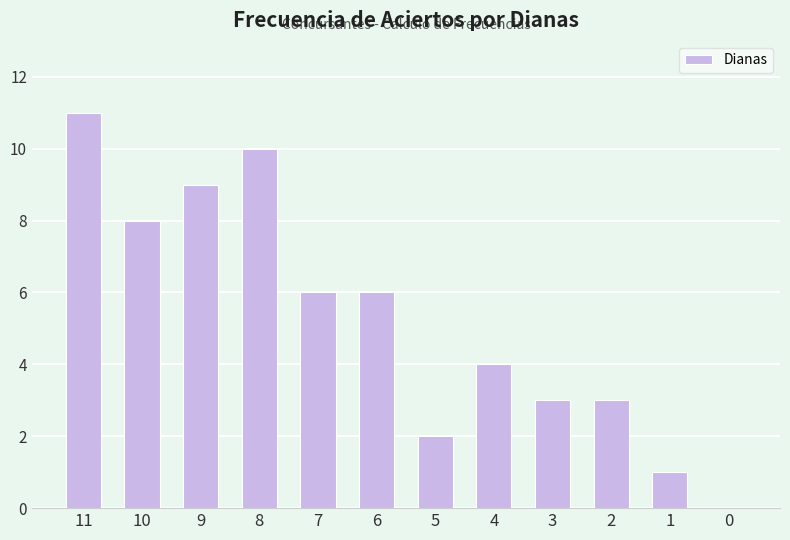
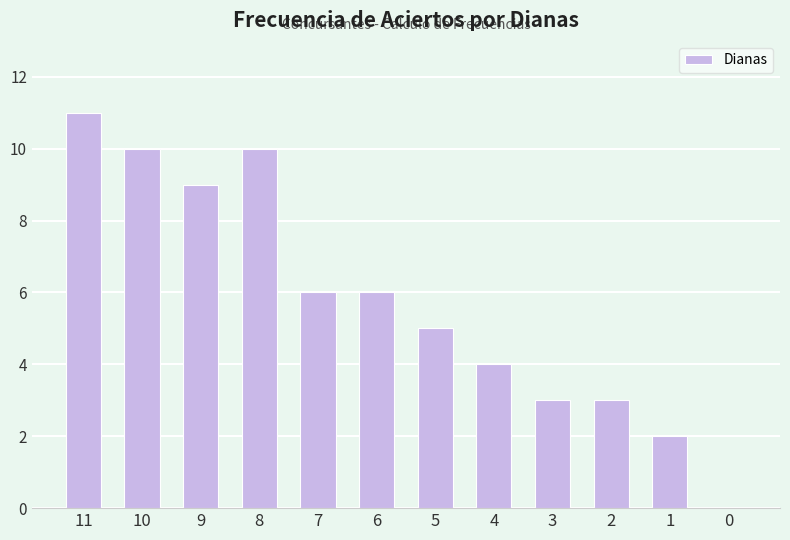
10: 8 -> 10
5: 2 -> 5
1: 1 -> 2
